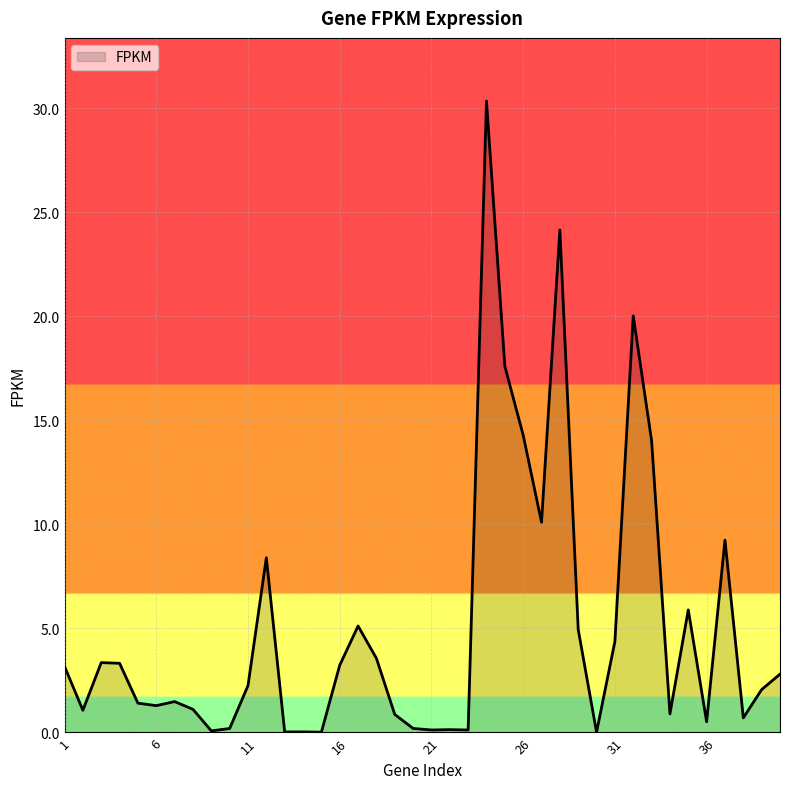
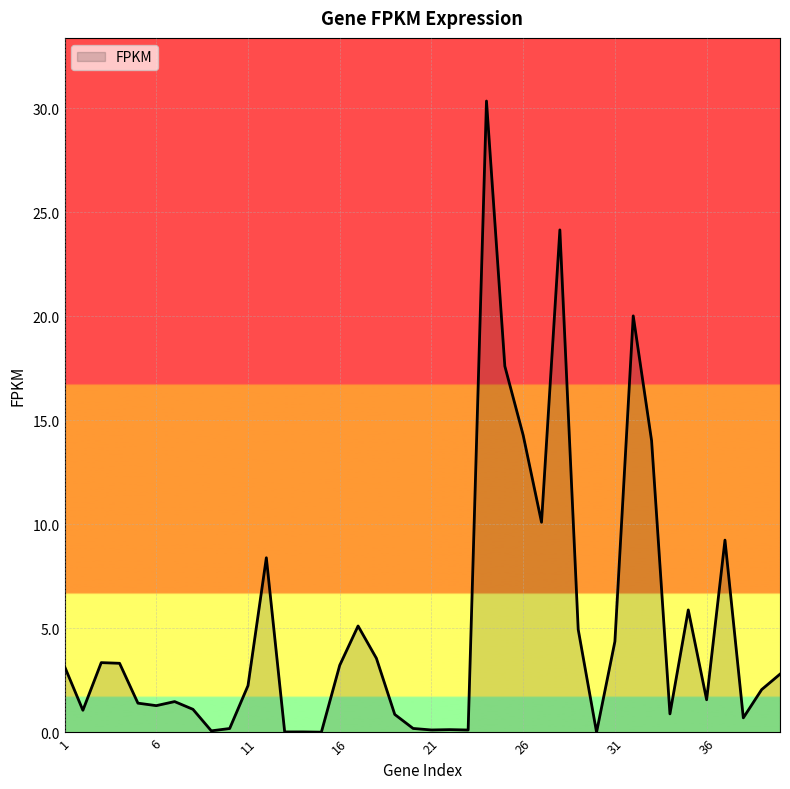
36: 0.5 -> 1.6
